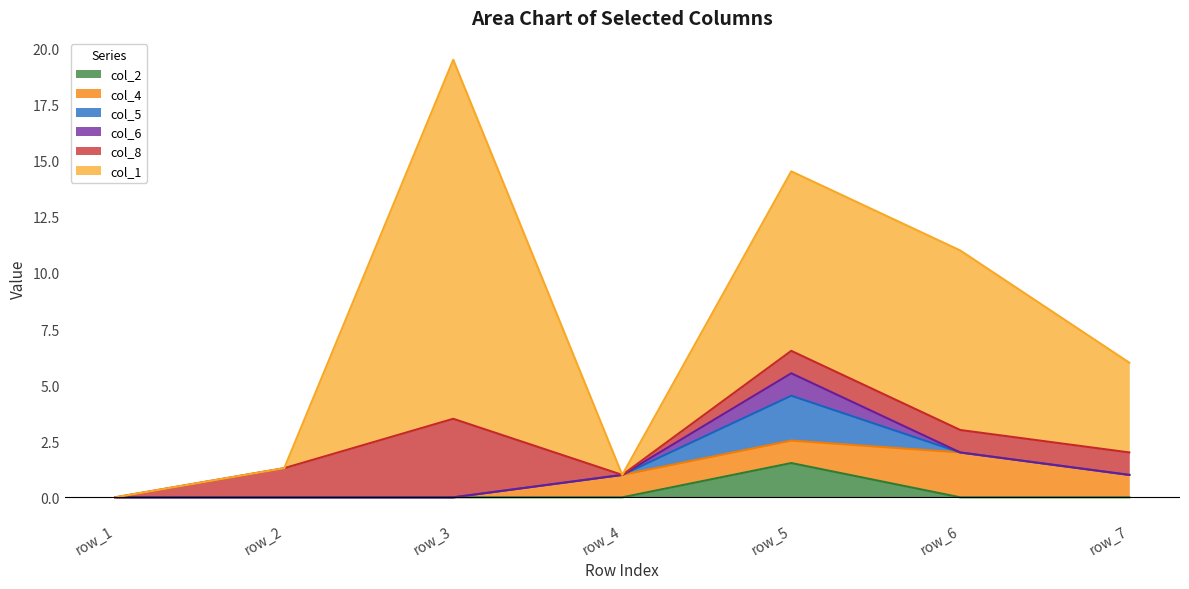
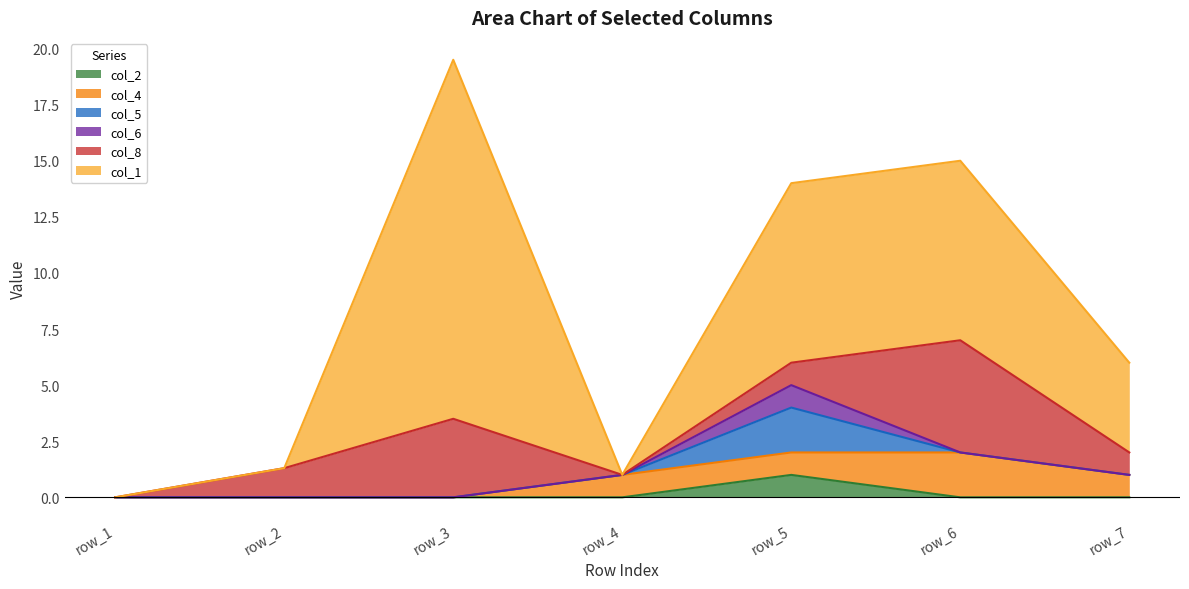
col_2, row_5: 1.5 -> 1.0
col_8, row_6: 1 -> 5
